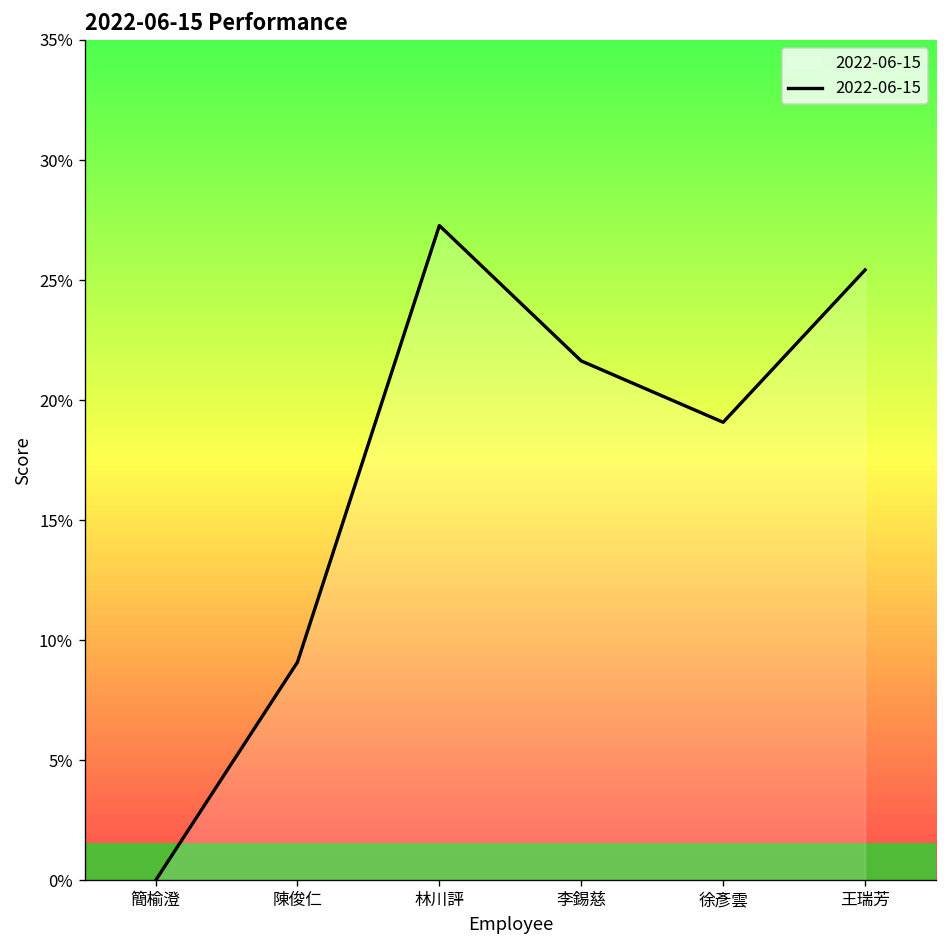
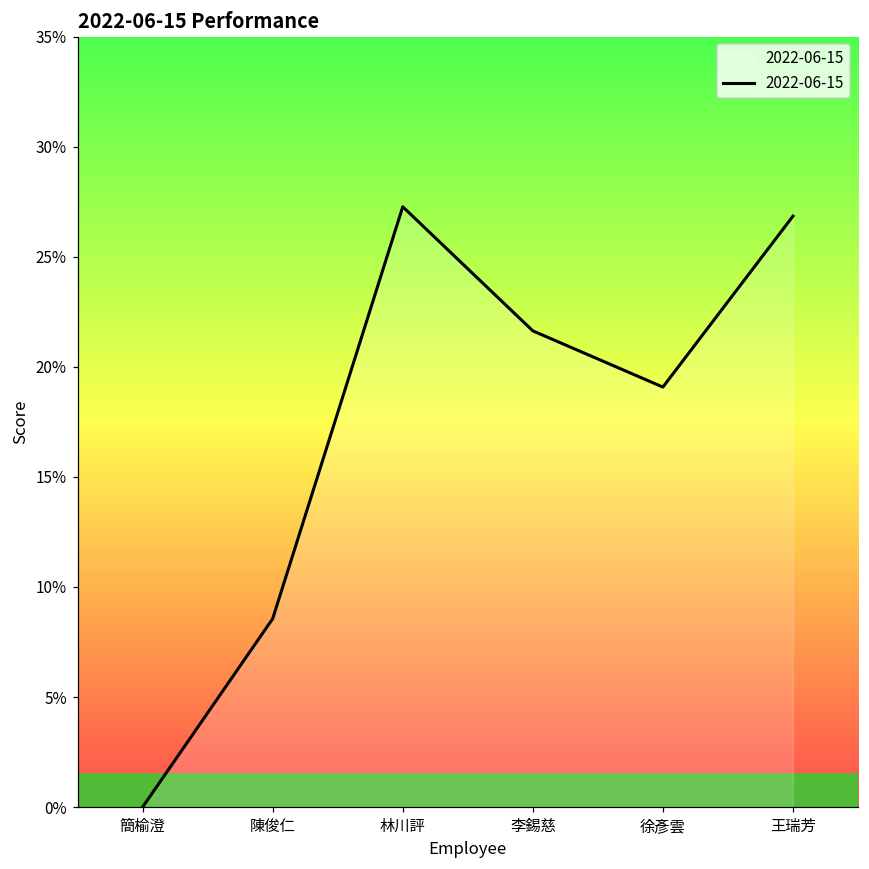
陳俊仁: 9.1% -> 8.6%
王瑞芳: 25.4% -> 26.8%
